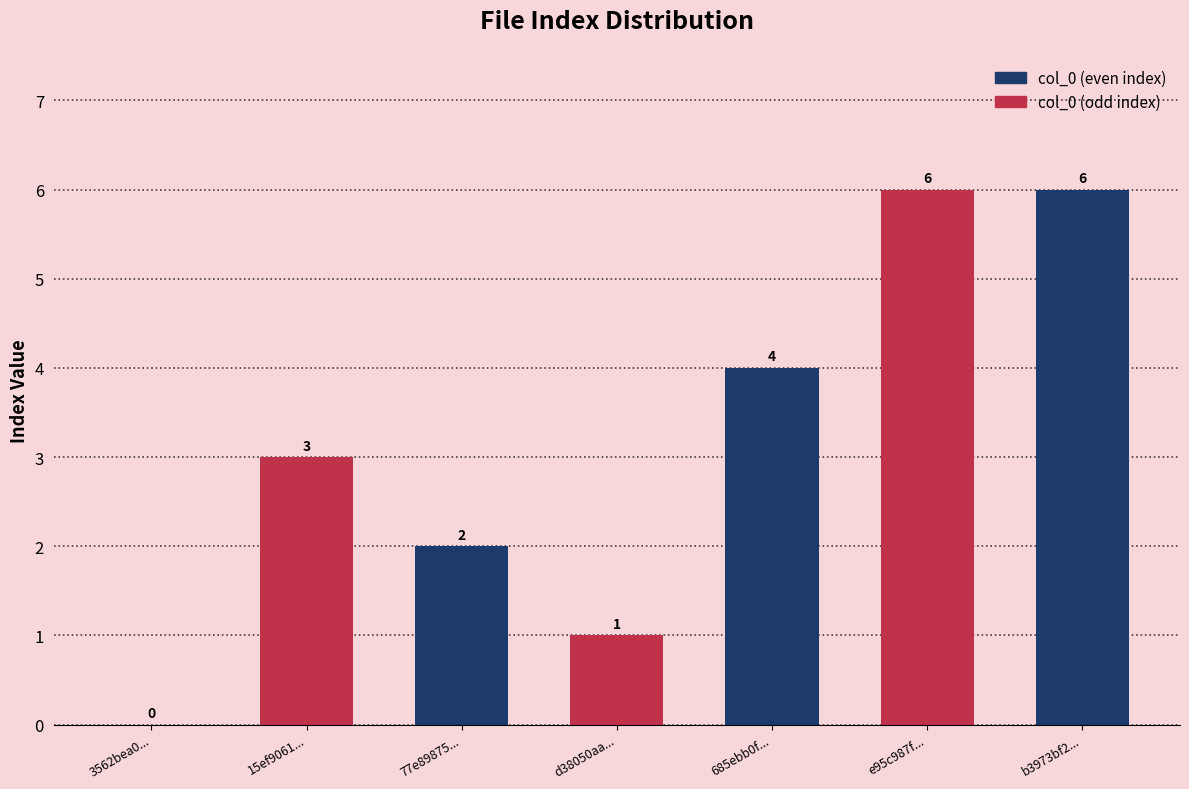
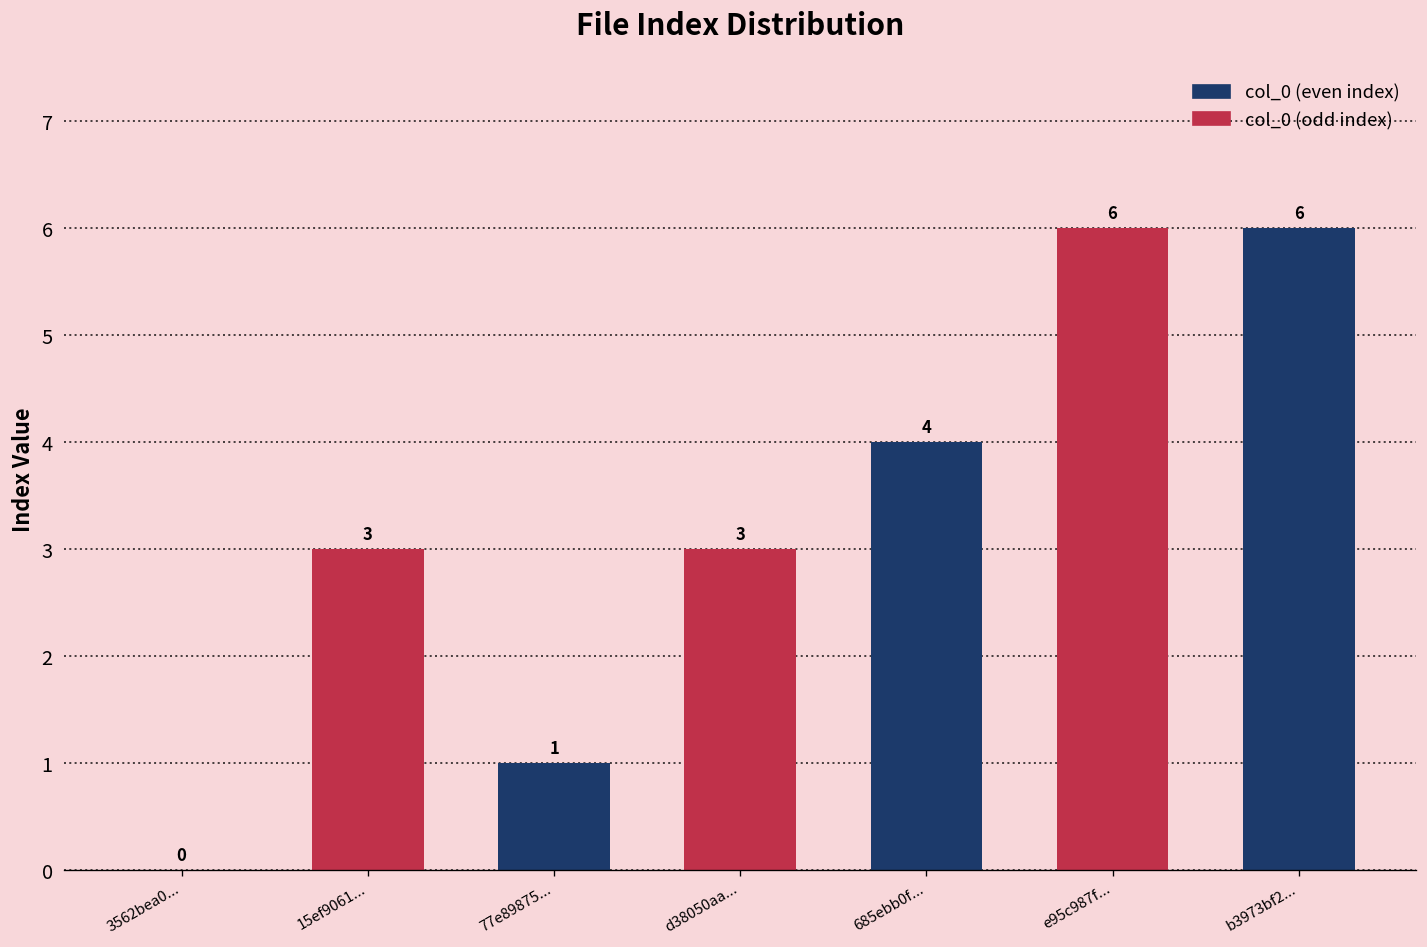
77e89875...: 2 -> 1
d38050aa...: 1 -> 3
